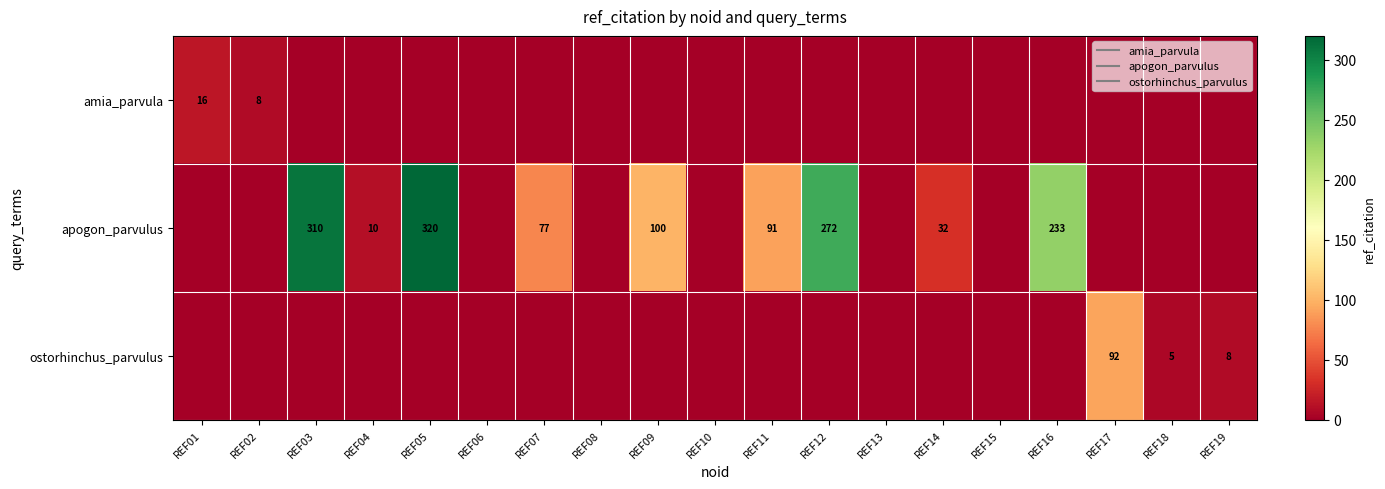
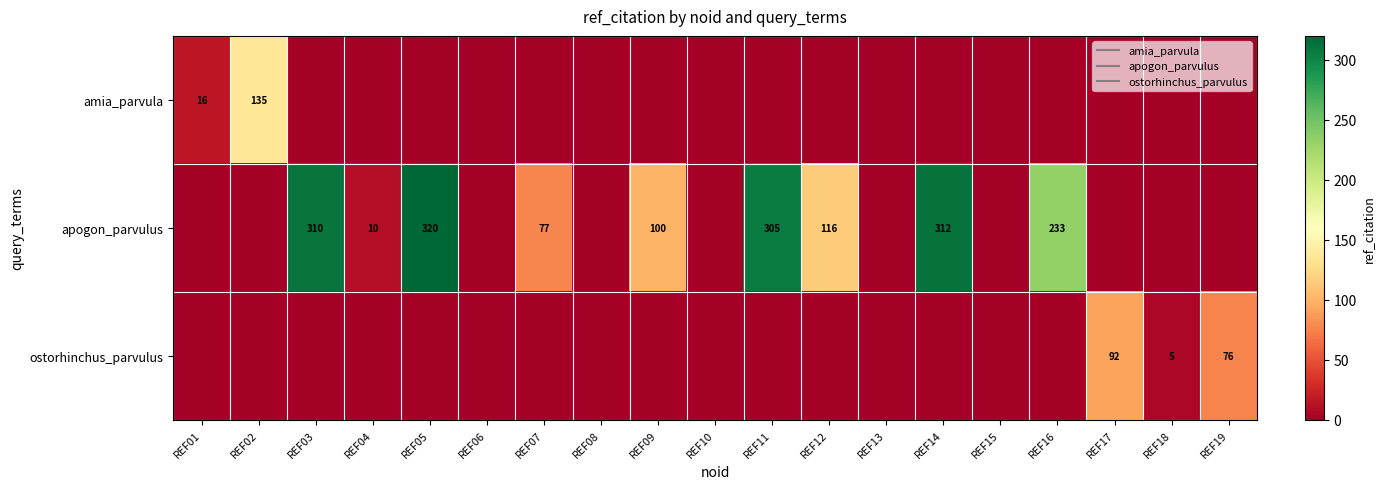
amia_parvula, REF02: 8 -> 135
apogon_parvulus, REF11: 91 -> 305
apogon_parvulus, REF12: 272 -> 116
apogon_parvulus, REF14: 32 -> 312
ostorhinchus_parvulus, REF19: 8 -> 76
